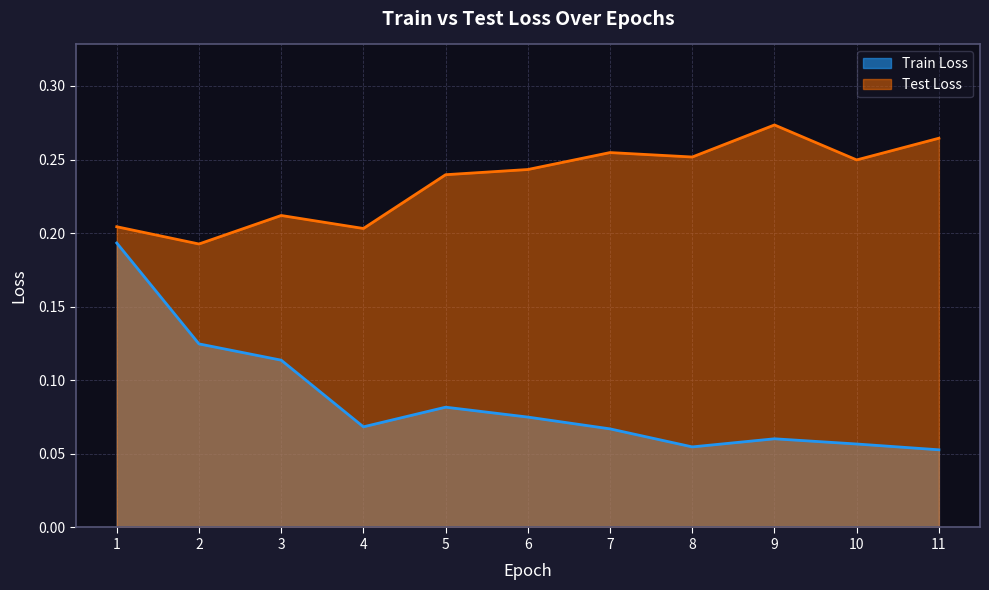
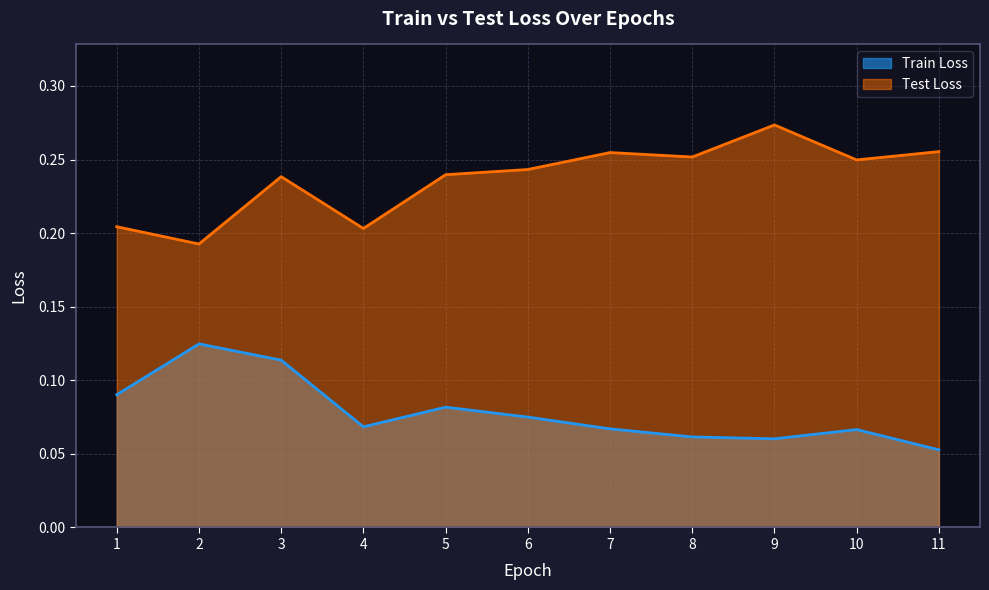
Train Loss, 1: 0.193 -> 0.090
Test Loss, 3: 0.212 -> 0.238
Train Loss, 8: 0.055 -> 0.062
Train Loss, 10: 0.057 -> 0.067
Test Loss, 11: 0.265 -> 0.255
